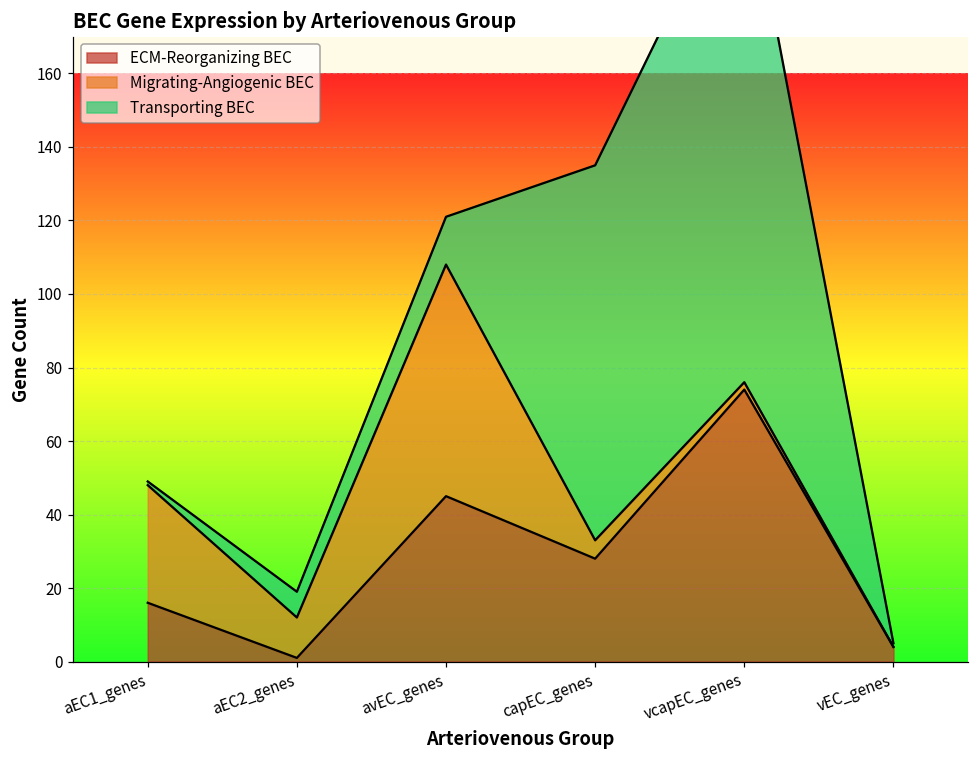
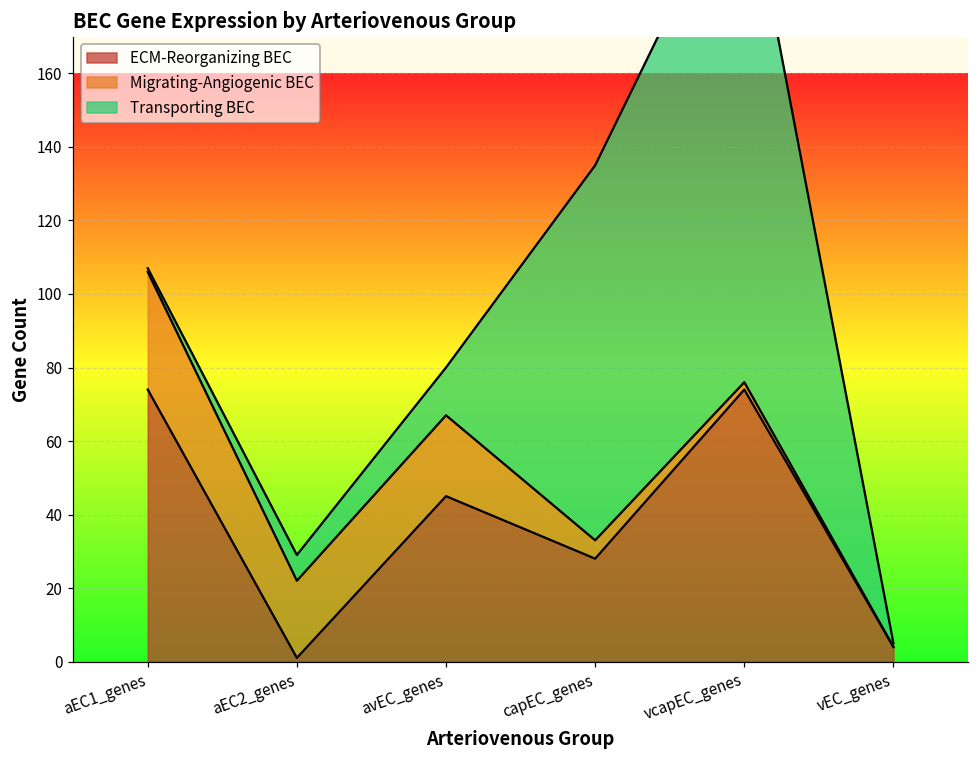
ECM-Reorganizing BEC, aEC1_genes: 16 -> 74
Migrating-Angiogenic BEC, aEC2_genes: 11 -> 21
Migrating-Angiogenic BEC, avEC_genes: 63 -> 22
